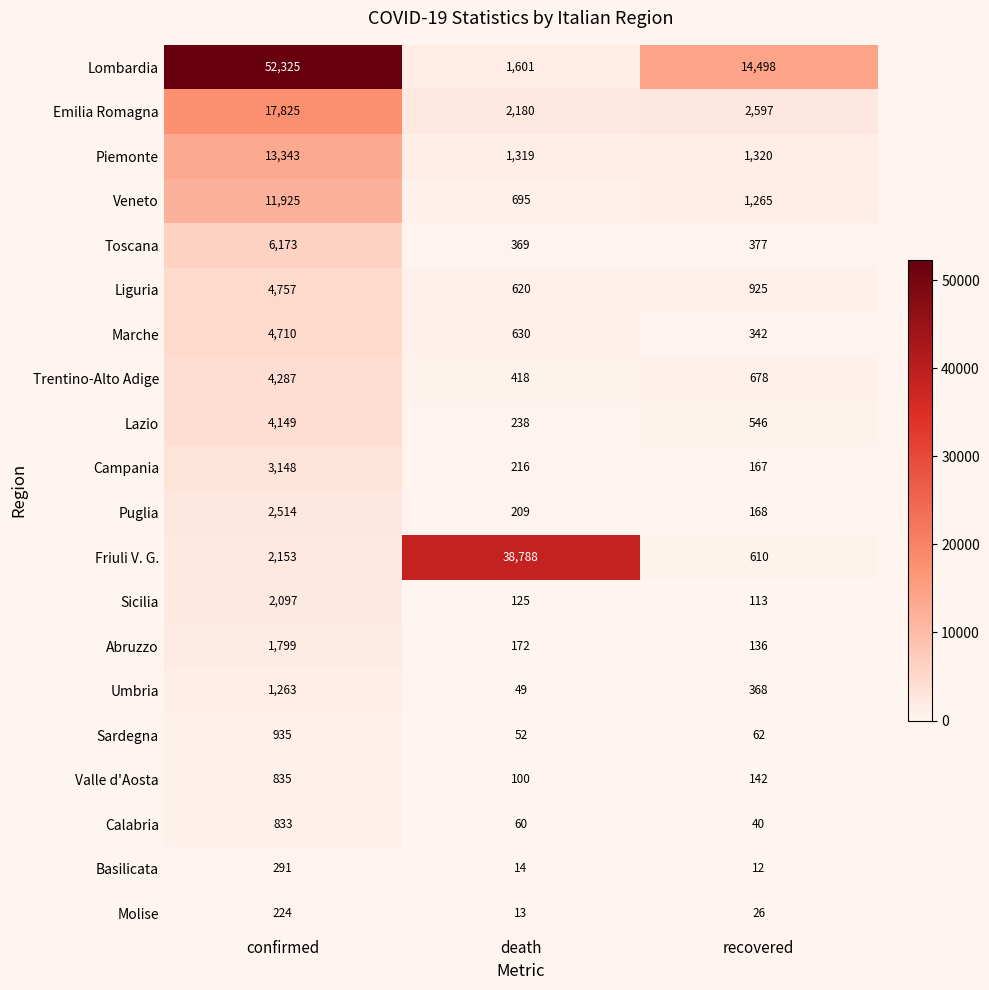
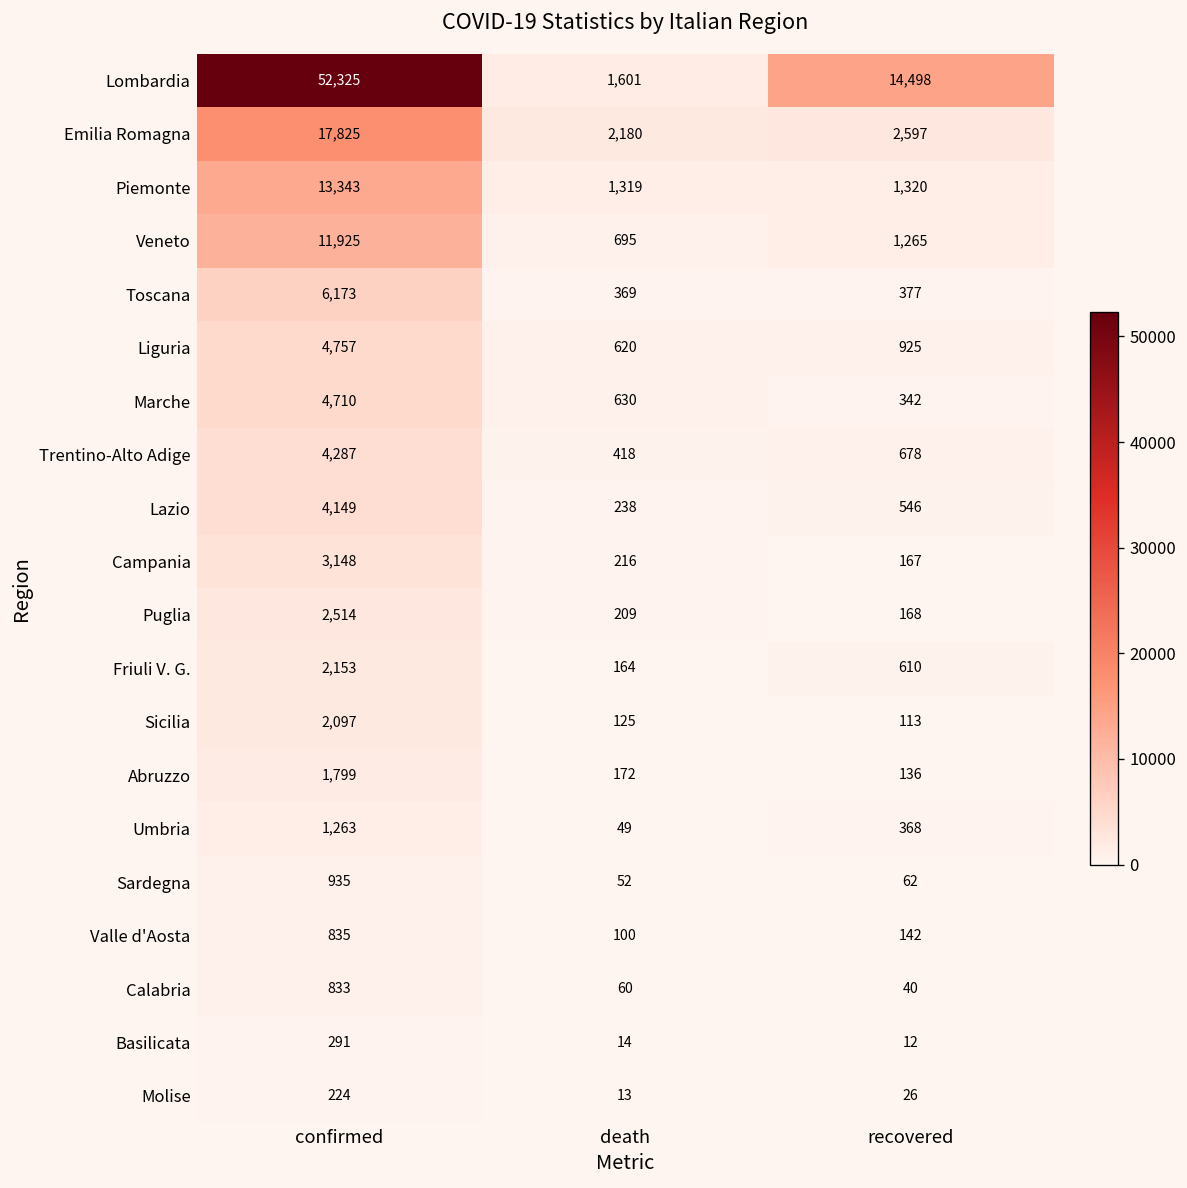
Friuli V. G., death: 38,788 -> 164
